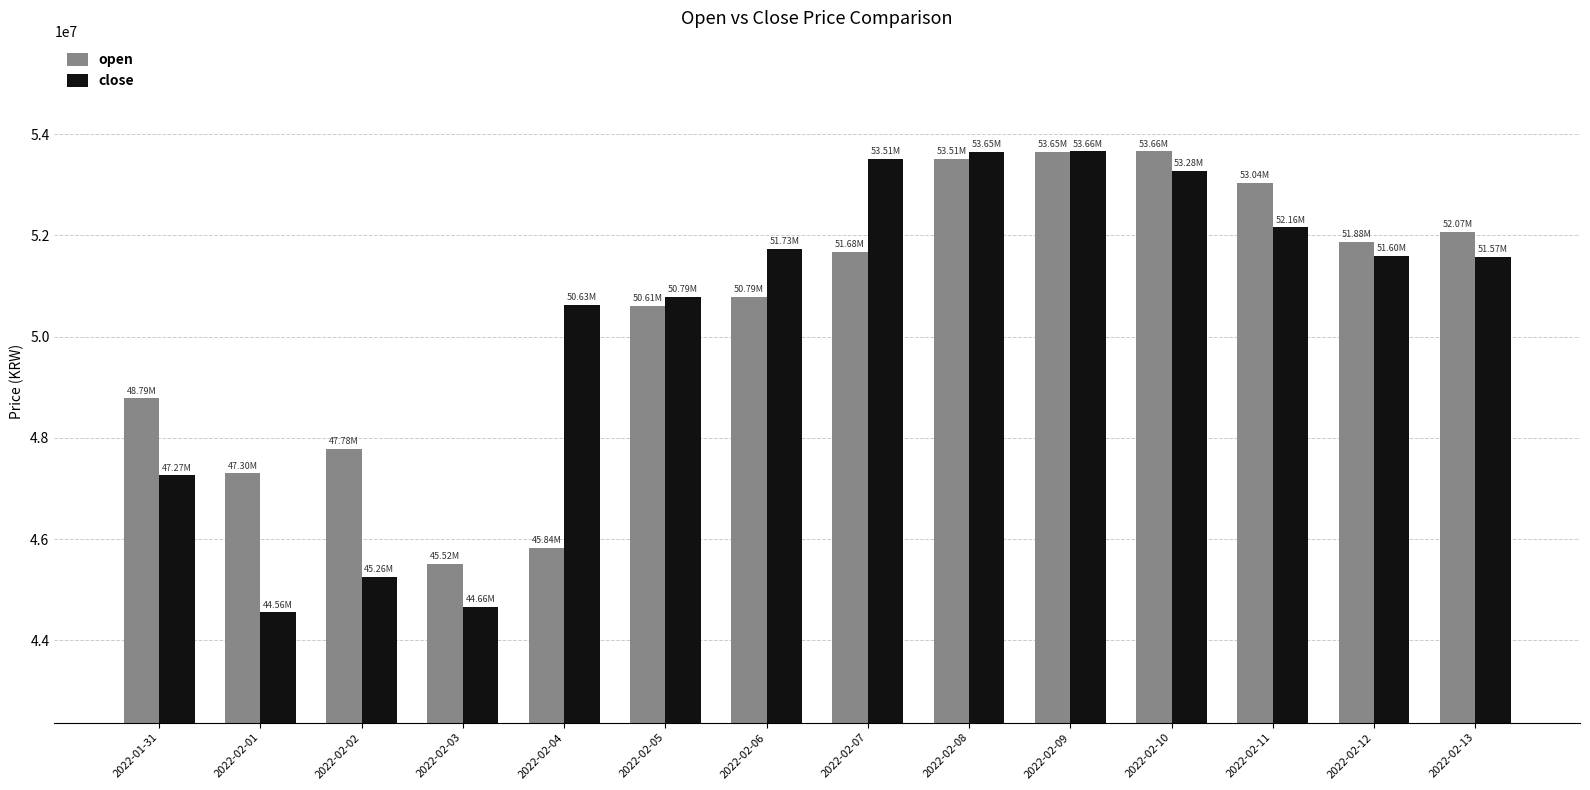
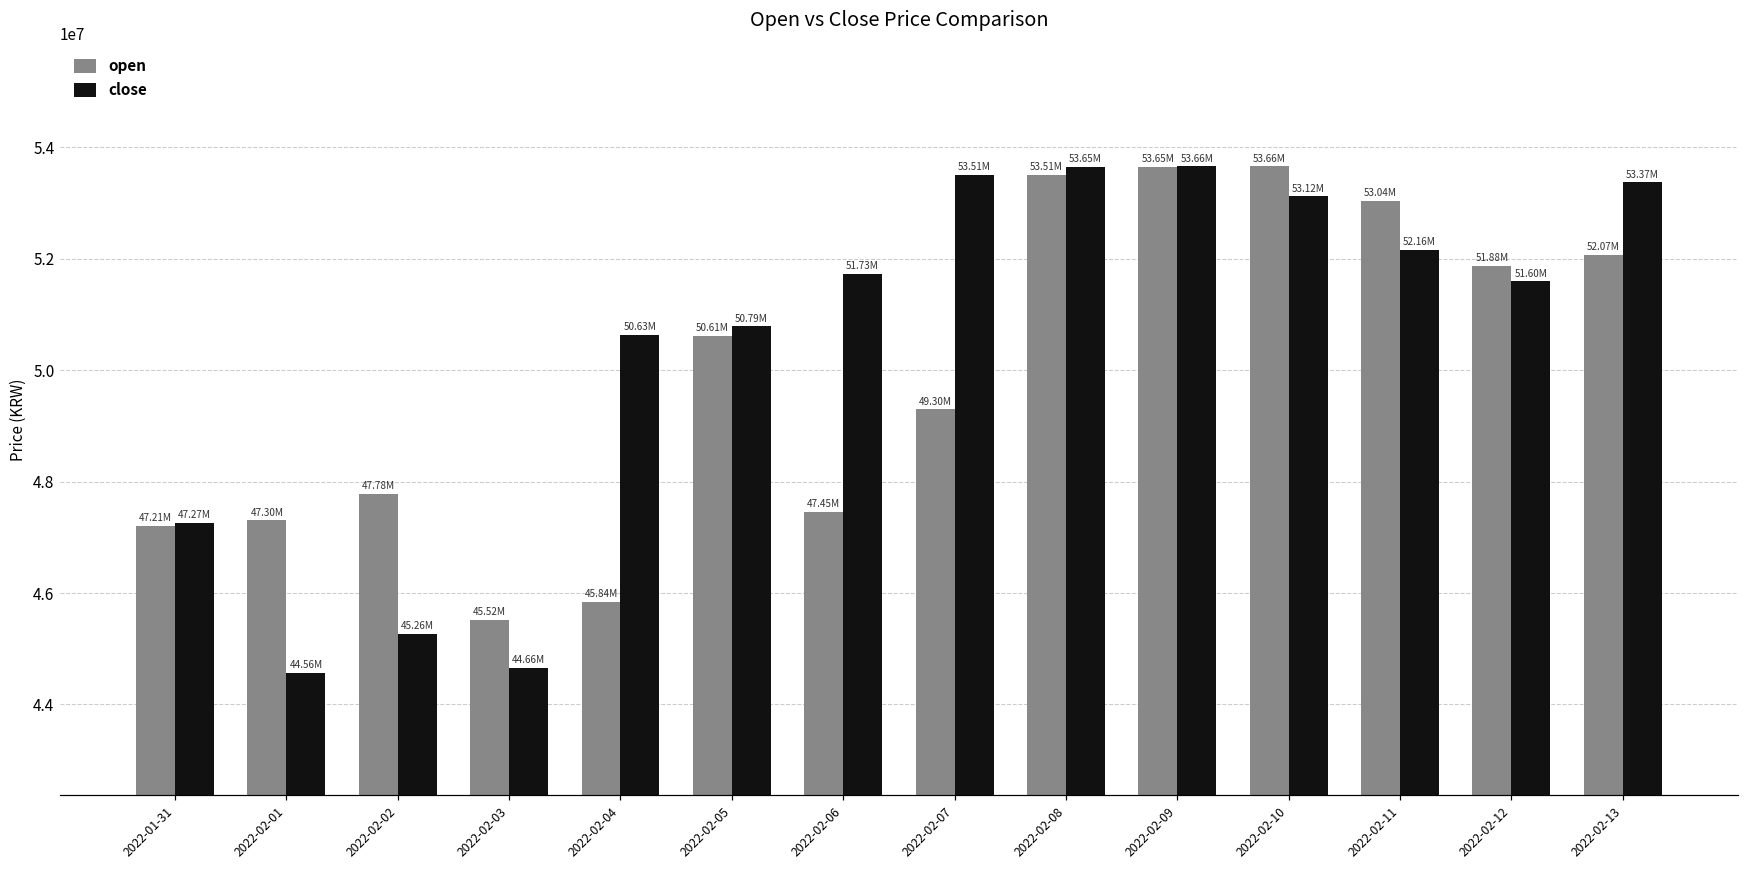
open, 2022-01-31: 48.79M -> 47.21M
open, 2022-02-06: 50.79M -> 47.45M
open, 2022-02-07: 51.68M -> 49.30M
close, 2022-02-10: 53.28M -> 53.12M
close, 2022-02-13: 51.57M -> 53.37M
